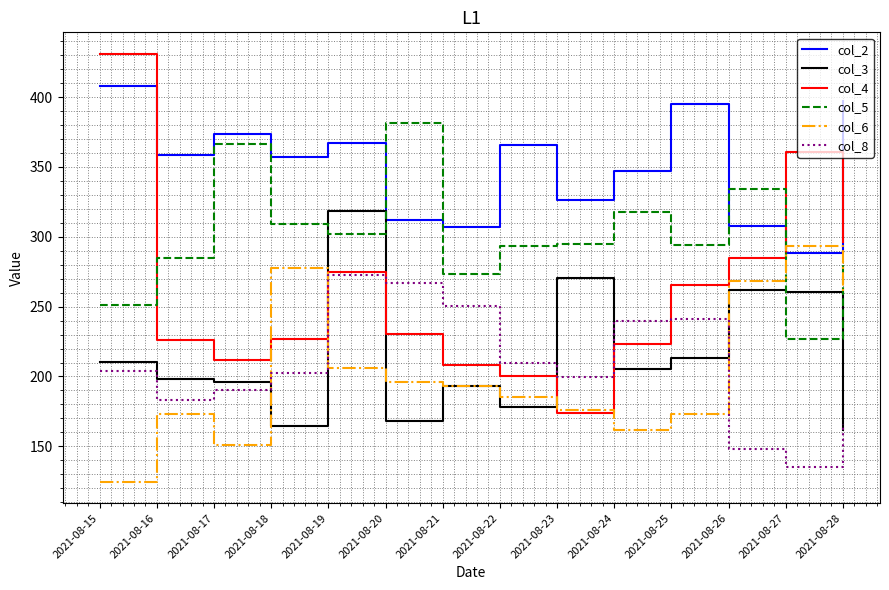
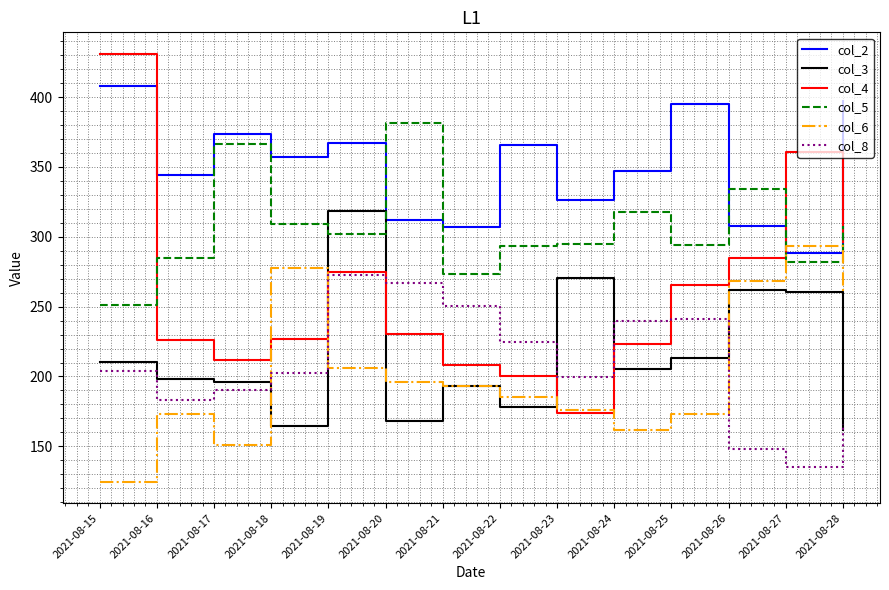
col_2, 2021-08-16: 359 -> 344
col_8, 2021-08-22: 209 -> 225
col_5, 2021-08-27: 227 -> 282
col_5, 2021-08-28: 283 -> 308
